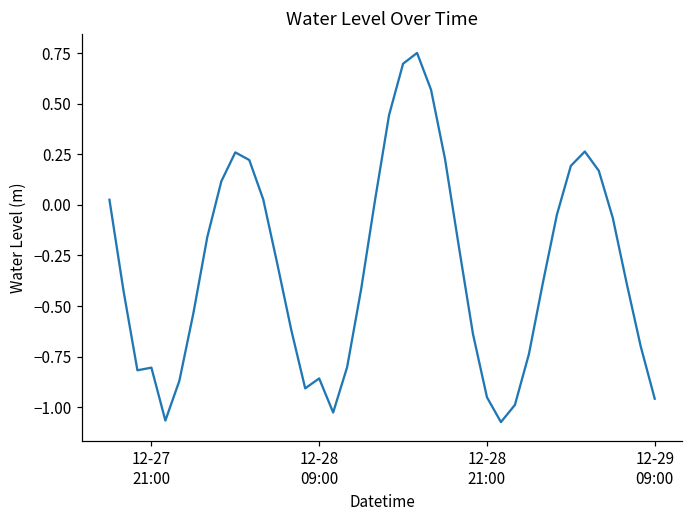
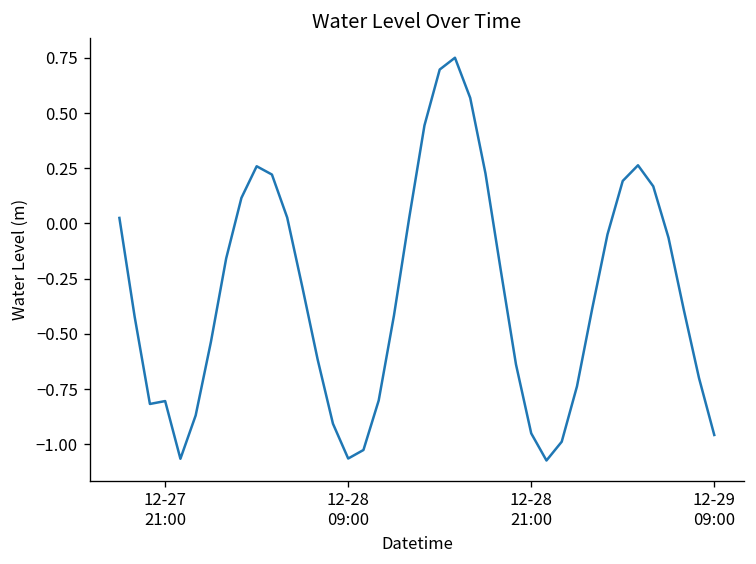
12-28 09:00: -0.86 -> -1.06
